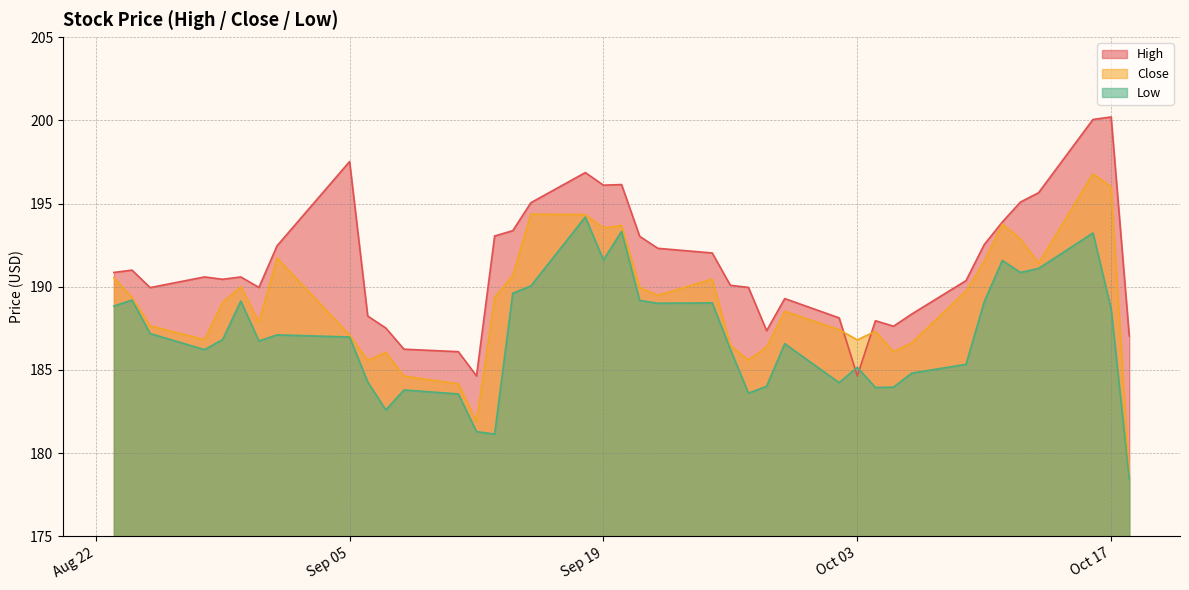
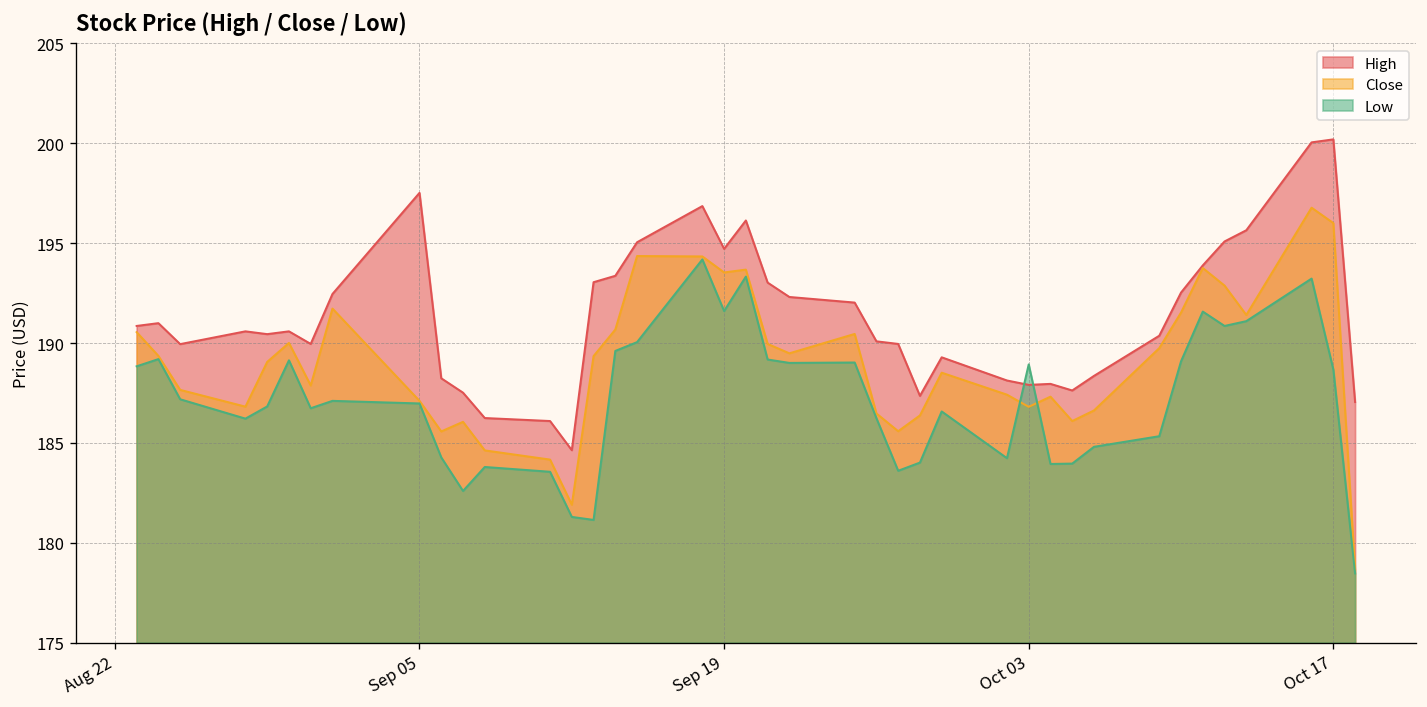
High, Sep 19: 196.1 -> 194.7
High, Oct 03: 184.6 -> 187.9
Low, Oct 03: 185.2 -> 188.9
